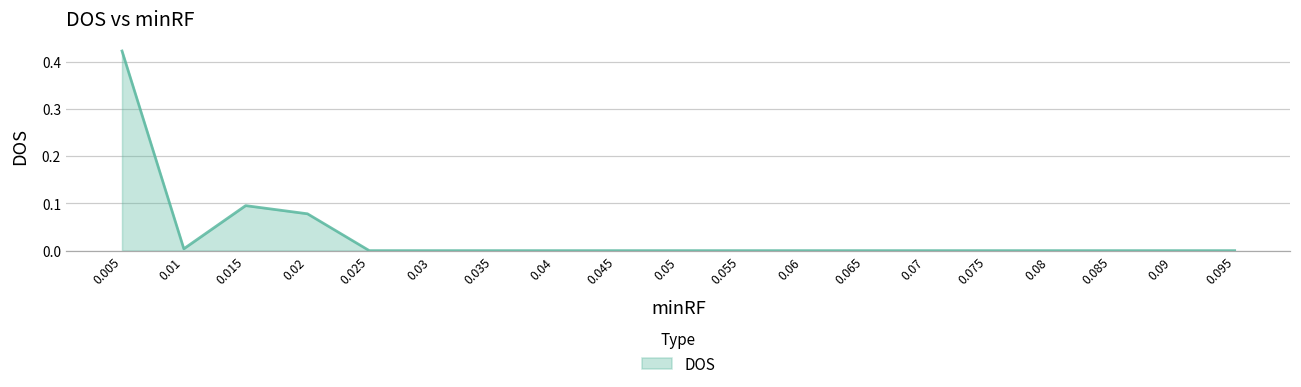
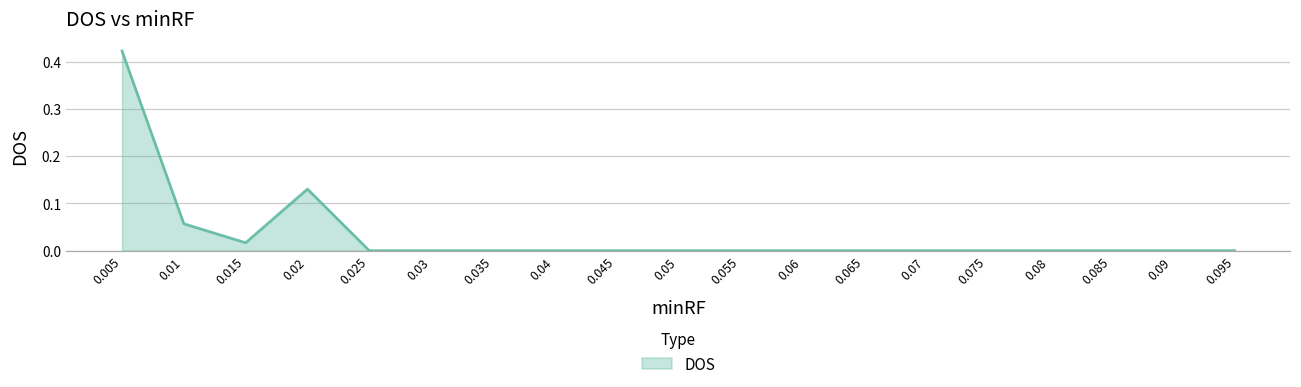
0.01: 0.00 -> 0.06
0.015: 0.10 -> 0.02
0.02: 0.08 -> 0.13
